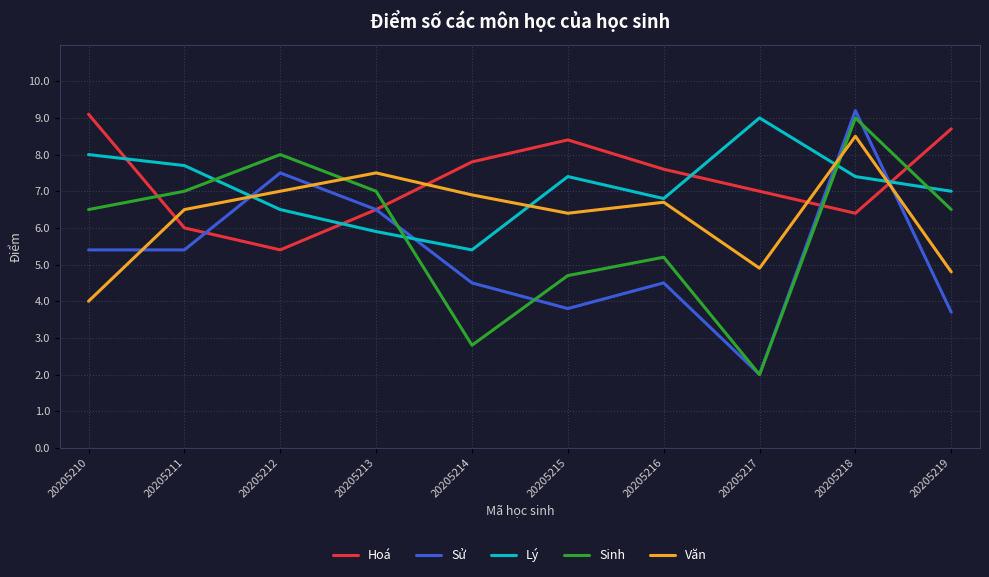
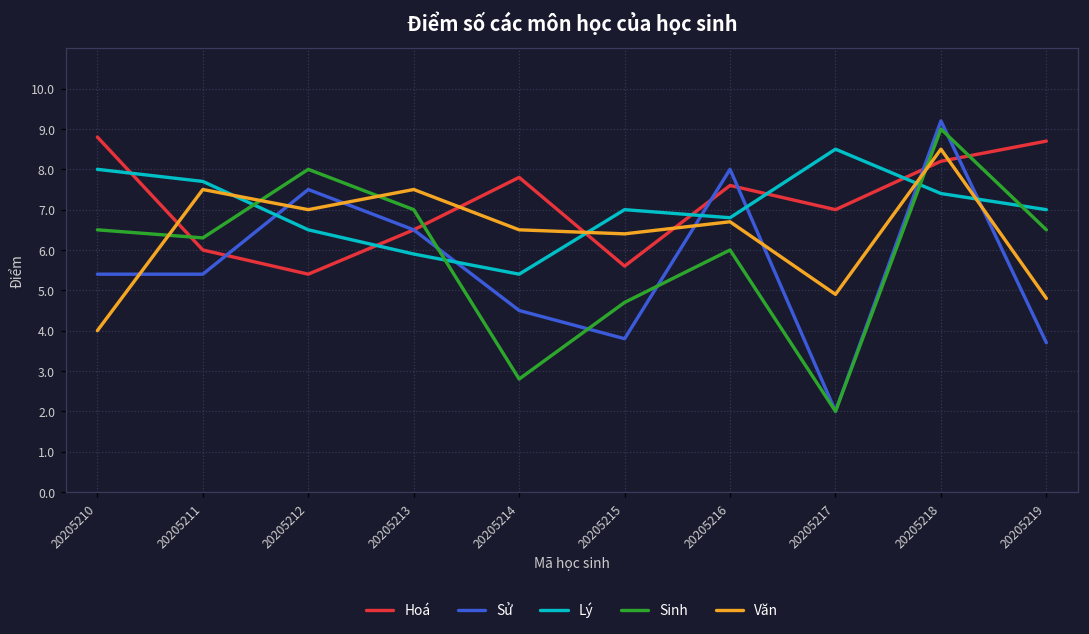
Hoá, 20205210: 9.1 -> 8.8
Sinh, 20205211: 7.0 -> 6.3
Văn, 20205211: 6.5 -> 7.5
Văn, 20205214: 6.9 -> 6.5
Hoá, 20205215: 8.4 -> 5.6
Lý, 20205215: 7.4 -> 7.0
Sử, 20205216: 4.5 -> 8.0
Sinh, 20205216: 5.2 -> 6.0
Lý, 20205217: 9.0 -> 8.5
Hoá, 20205218: 6.4 -> 8.2
